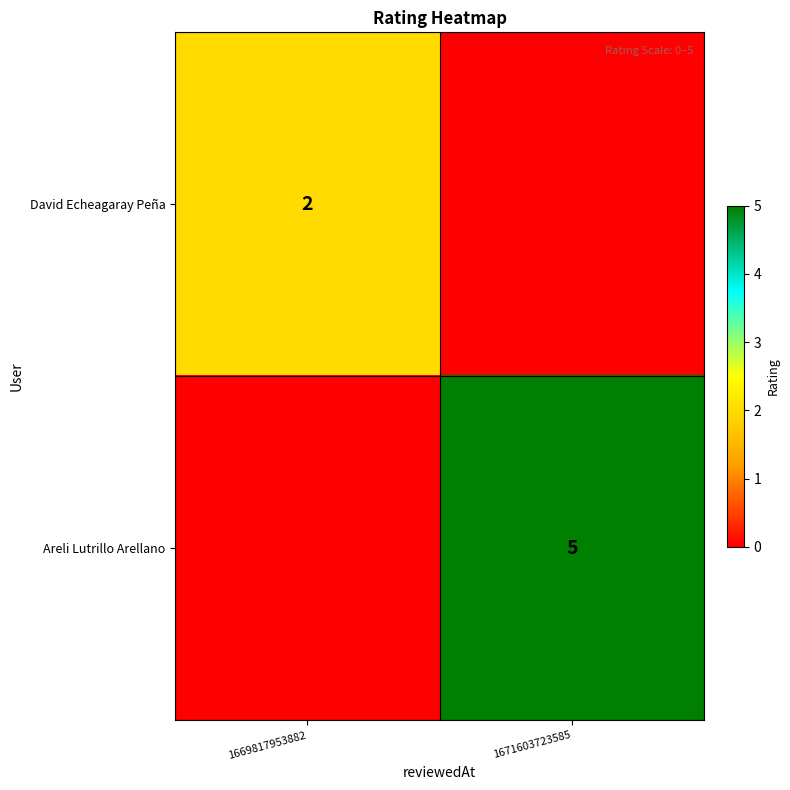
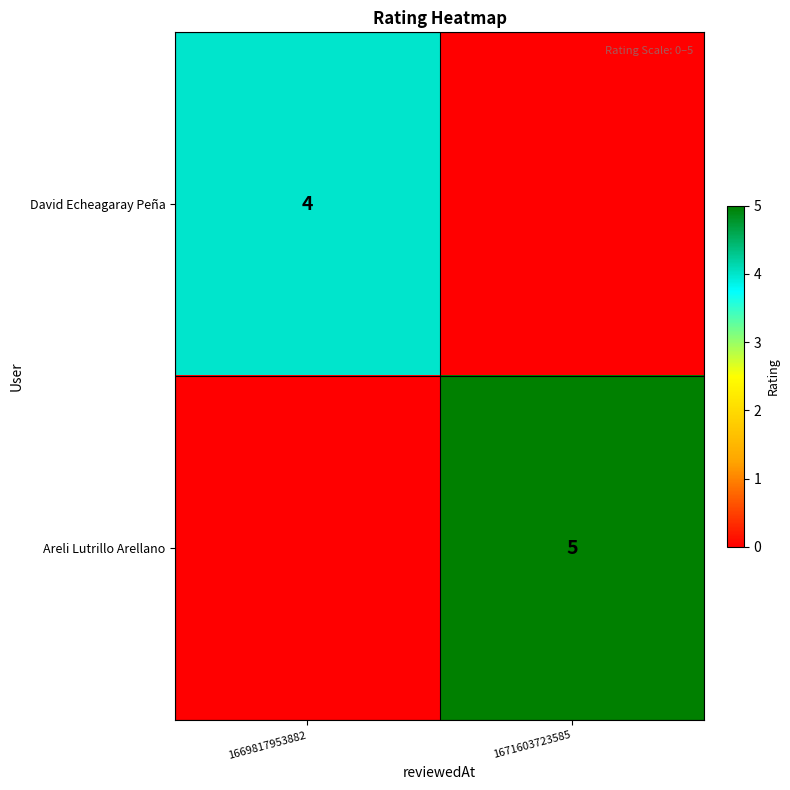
David Echeagaray Peña, 1669817953882: 2 -> 4
